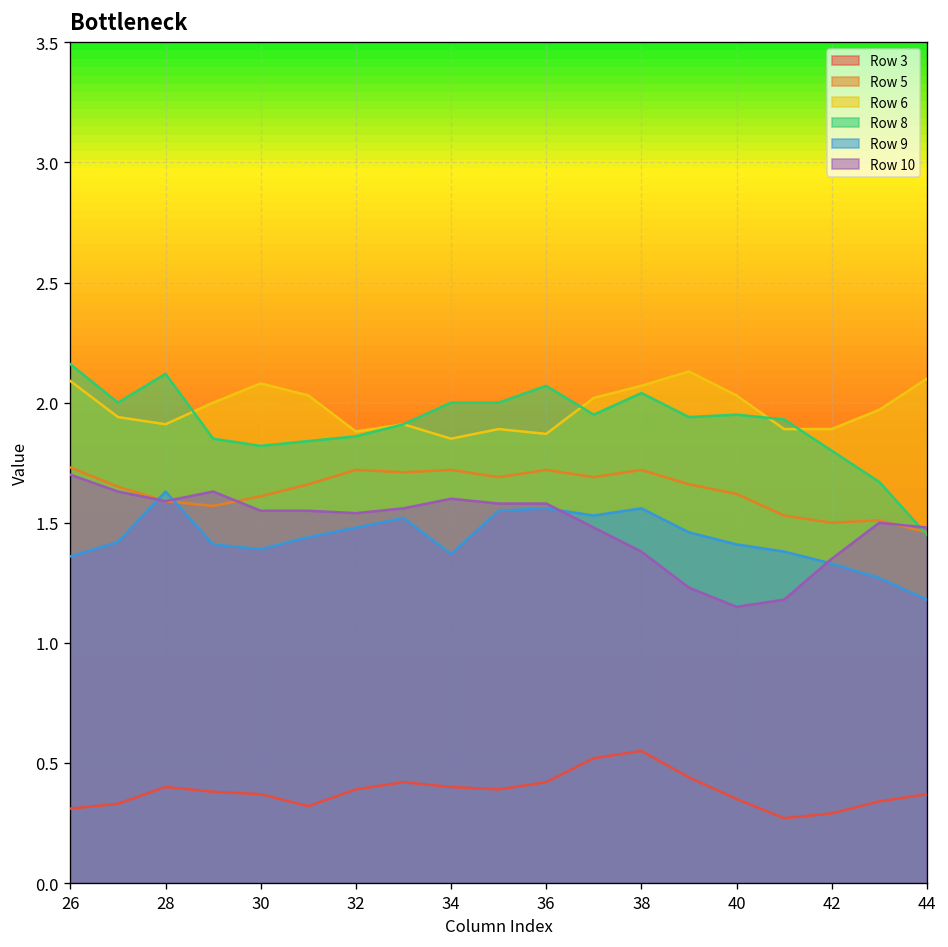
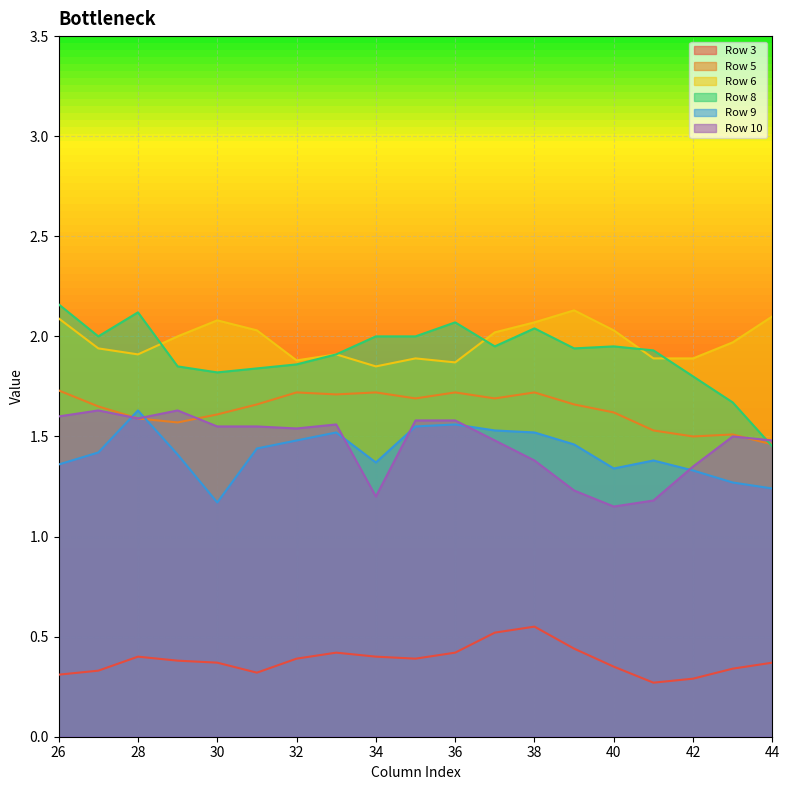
Row 10, 26: 1.7 -> 1.6
Row 9, 30: 1.39 -> 1.17
Row 10, 34: 1.6 -> 1.2
Row 9, 38: 1.56 -> 1.52
Row 9, 40: 1.41 -> 1.34
Row 9, 44: 1.18 -> 1.24
